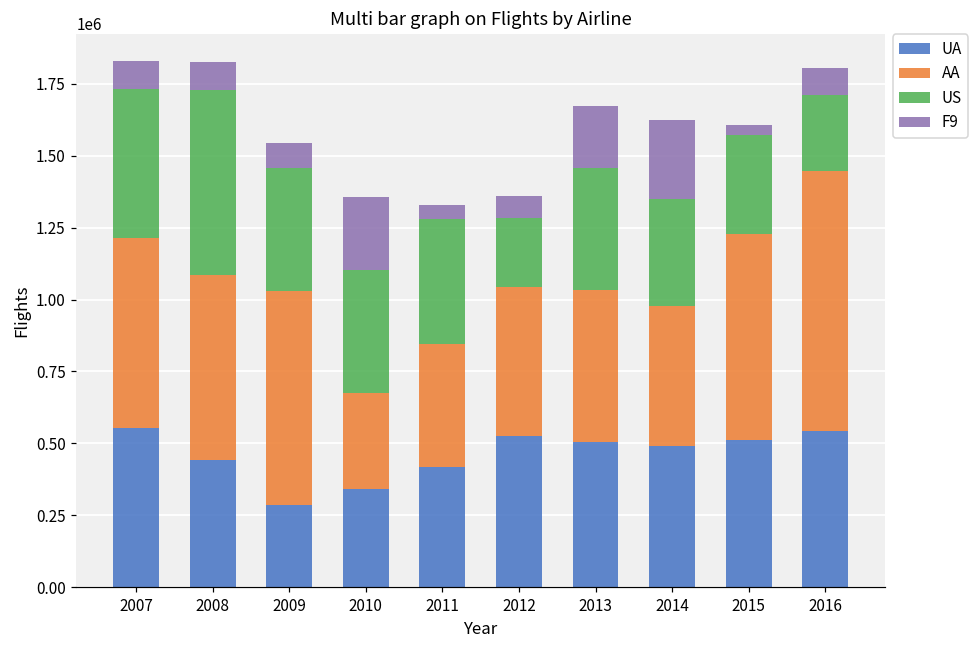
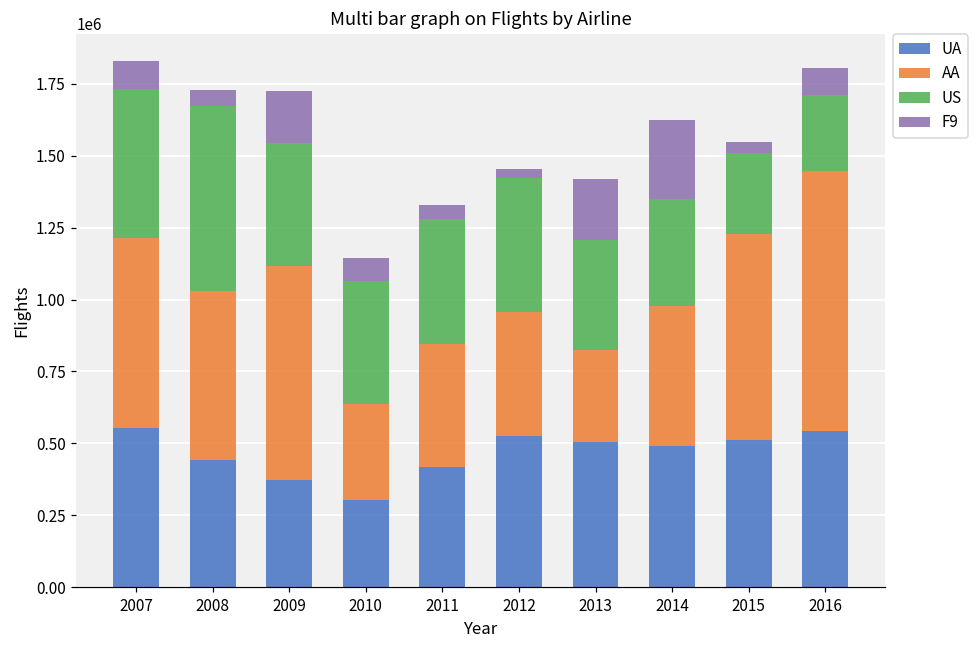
AA, 2008: 640000 -> 590000
F9, 2008: 100000 -> 50000
UA, 2009: 290000 -> 370000
F9, 2009: 90000 -> 180000
UA, 2010: 340000 -> 300000
F9, 2010: 260000 -> 80000
AA, 2012: 520000 -> 430000
US, 2012: 240000 -> 460000
F9, 2012: 80000 -> 30000
AA, 2013: 530000 -> 320000
US, 2013: 430000 -> 380000
US, 2015: 340000 -> 280000
